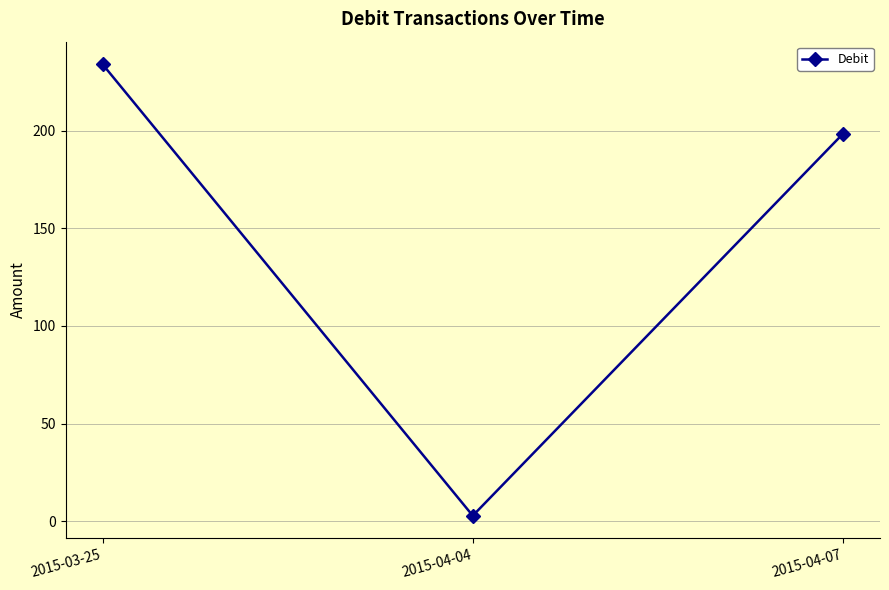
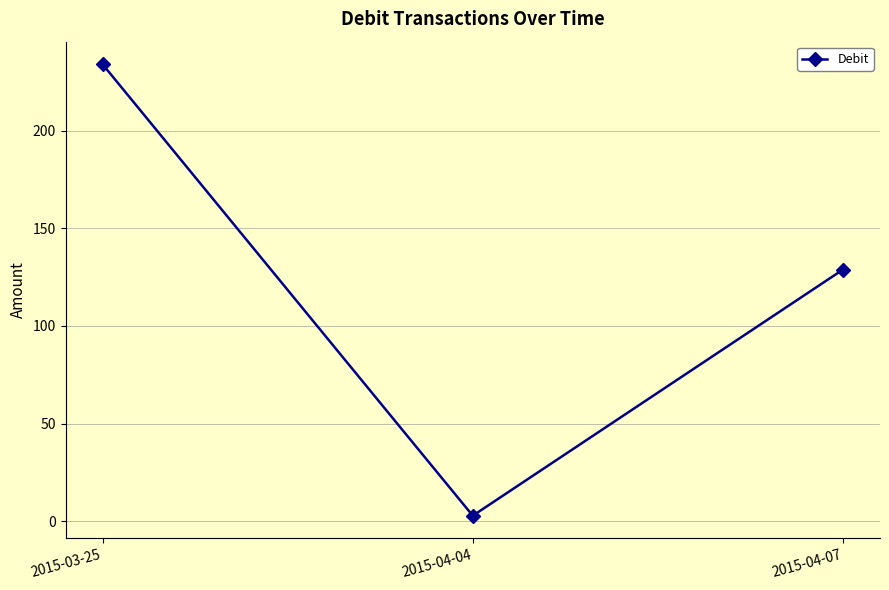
2015-04-07: 199 -> 129
